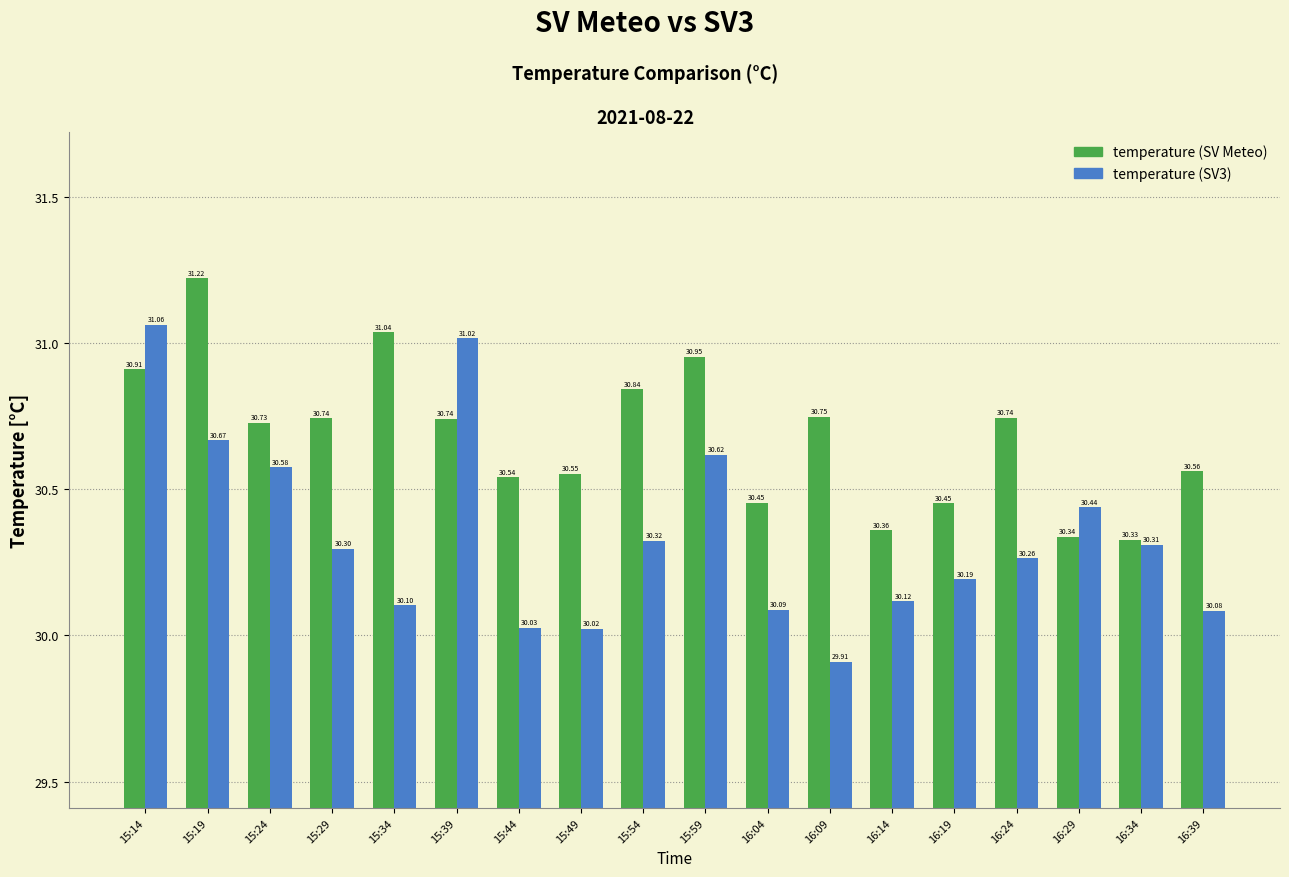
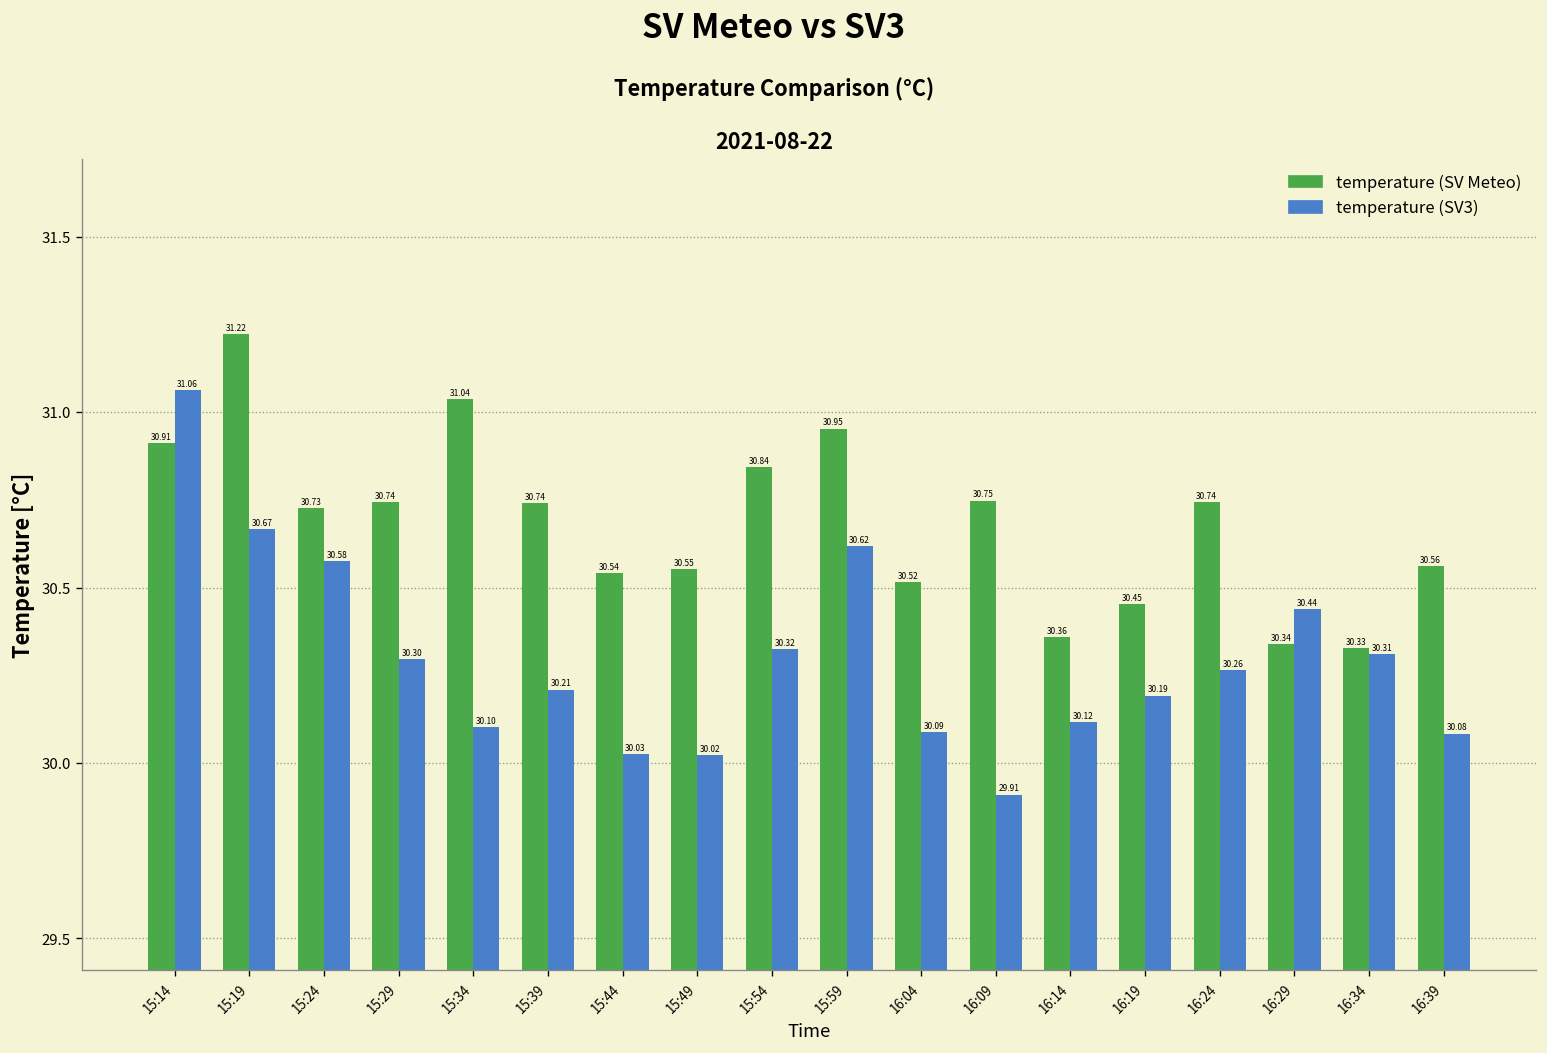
temperature (SV3), 15:39: 31.02 -> 30.21
temperature (SV Meteo), 16:04: 30.45 -> 30.52
